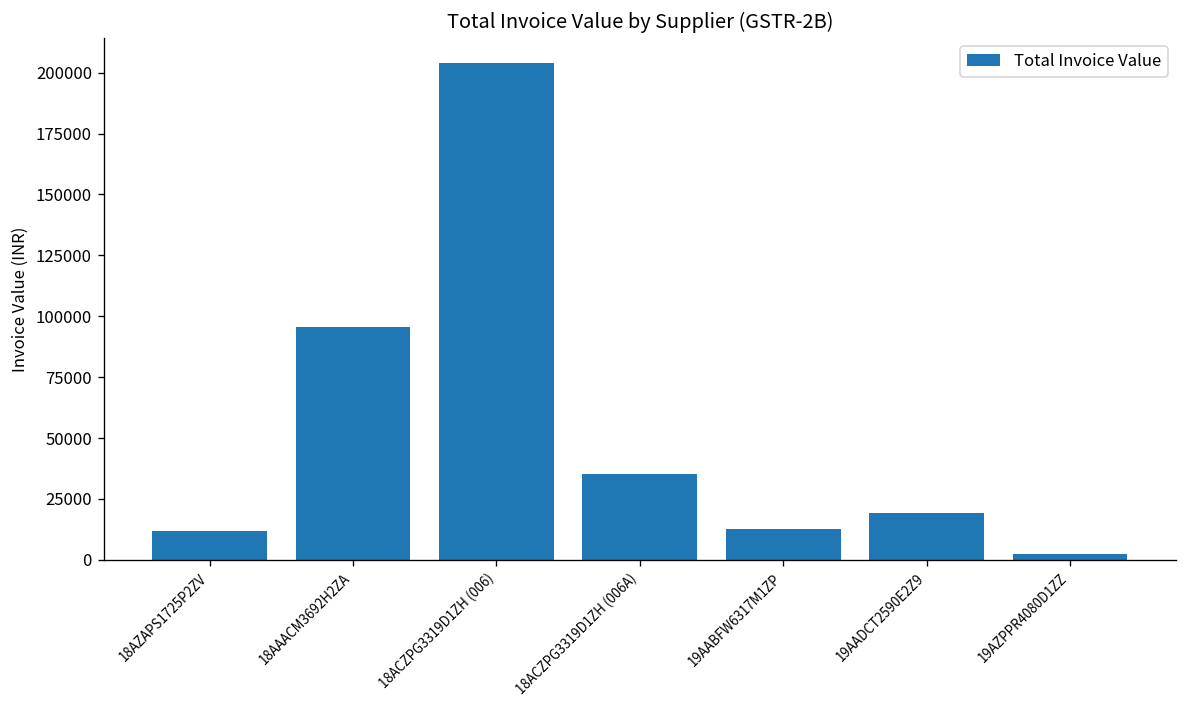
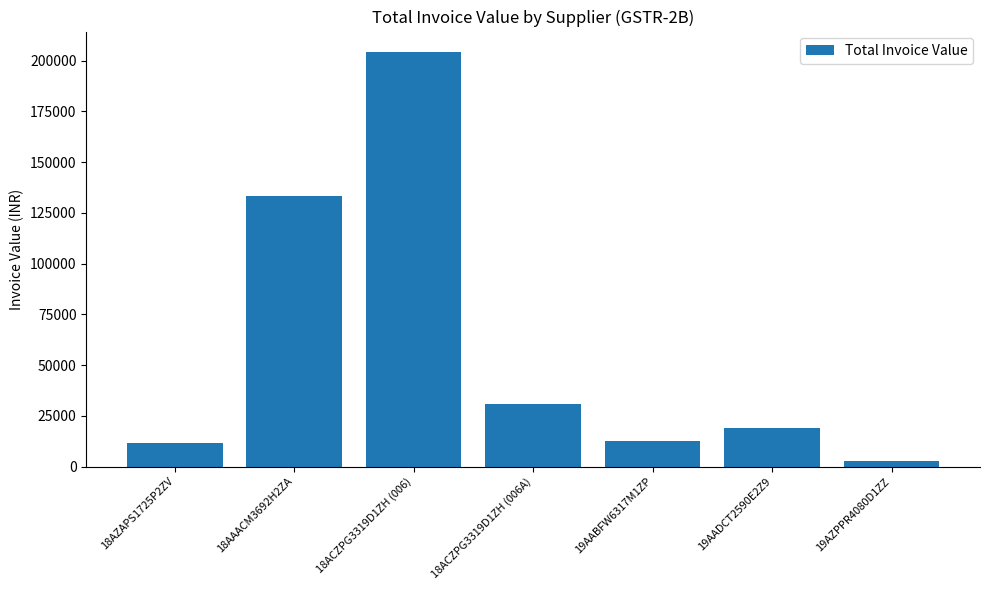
18AAACM3692H2ZA: 96000 -> 133000
18ACZPG3319D1ZH (006A): 35000 -> 31000
